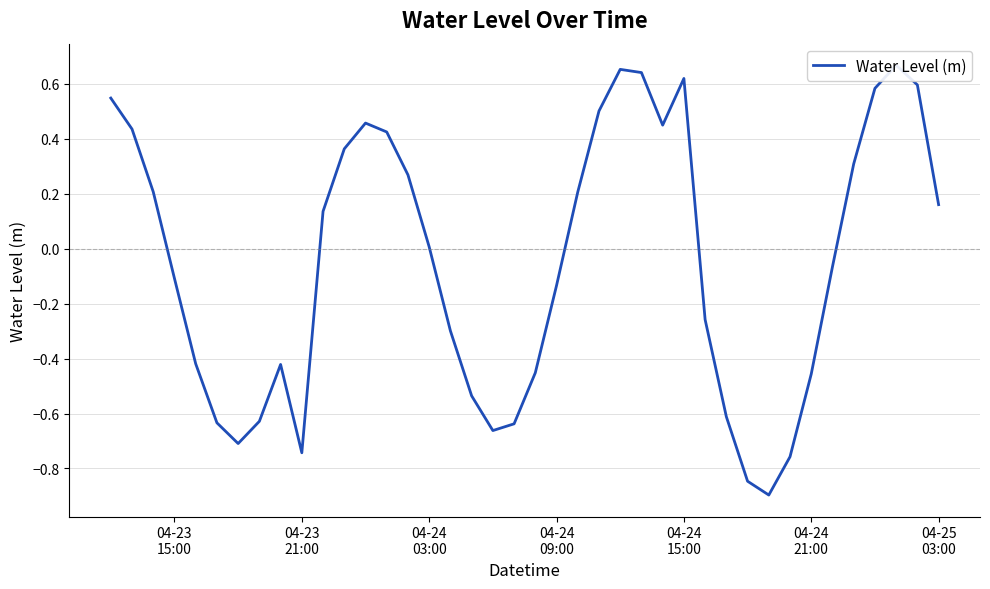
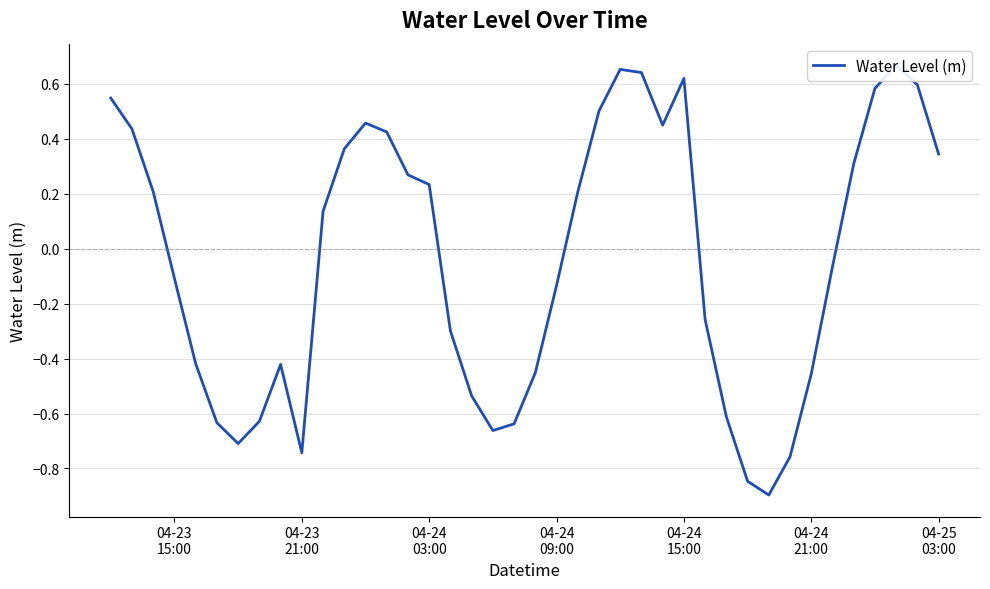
04-24 03:00: 0.01 -> 0.23
04-25 03:00: 0.16 -> 0.34
